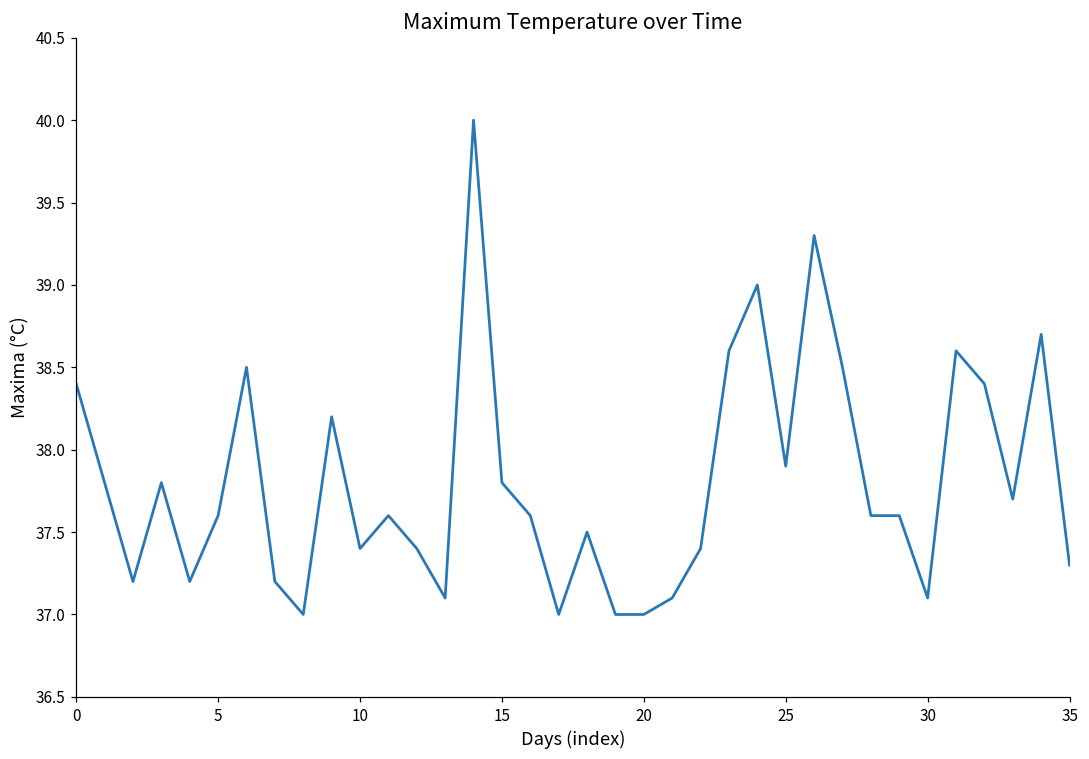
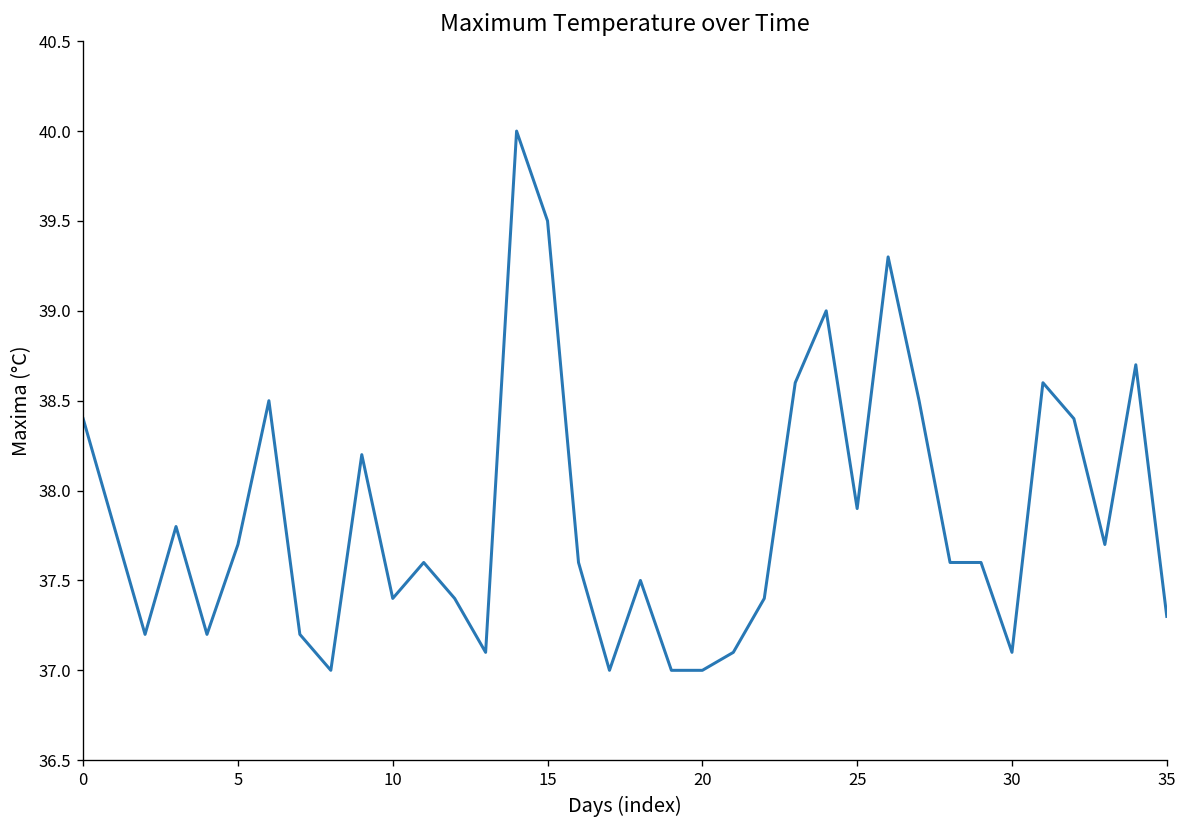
5: 37.6 -> 37.7
15: 37.8 -> 39.5
